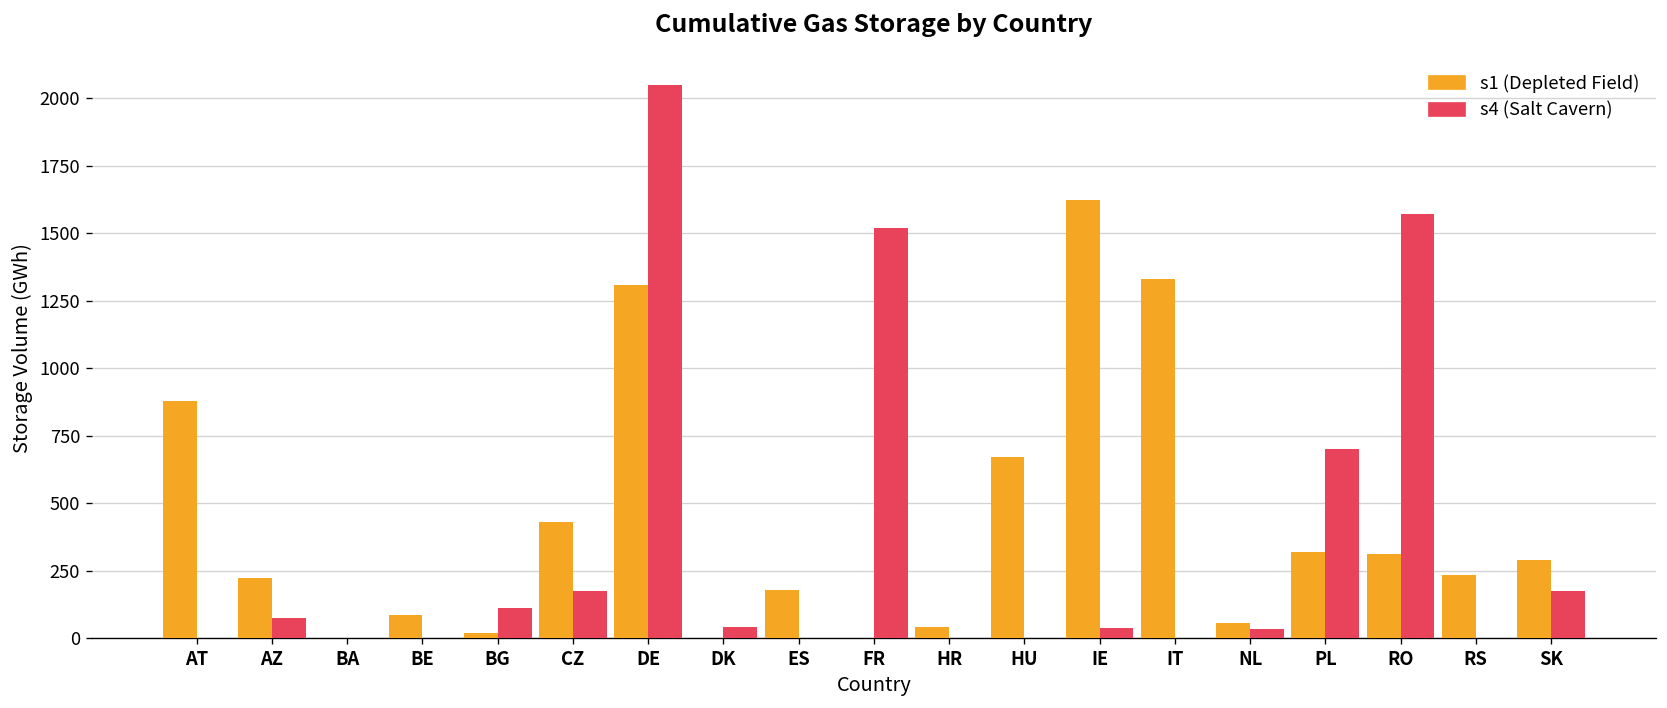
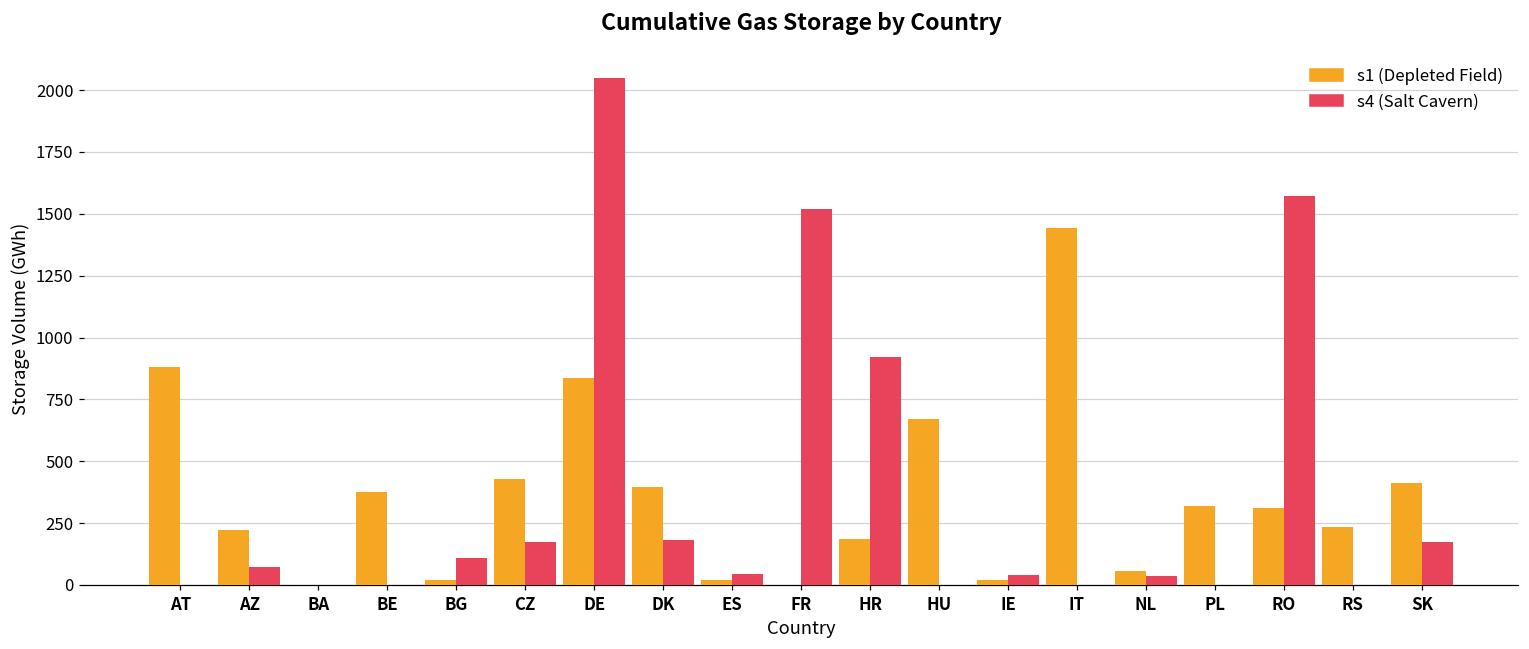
s1 (Depleted Field), BE: 90 -> 370
s1 (Depleted Field), DE: 1310 -> 840
s1 (Depleted Field), DK: 0 -> 400
s4 (Salt Cavern), DK: 40 -> 180
s1 (Depleted Field), ES: 180 -> 20
s4 (Salt Cavern), ES: 0 -> 40
s1 (Depleted Field), HR: 40 -> 180
s4 (Salt Cavern), HR: 0 -> 920
s1 (Depleted Field), IE: 1620 -> 20
s1 (Depleted Field), IT: 1330 -> 1440
s4 (Salt Cavern), PL: 700 -> 0
s1 (Depleted Field), SK: 290 -> 410
